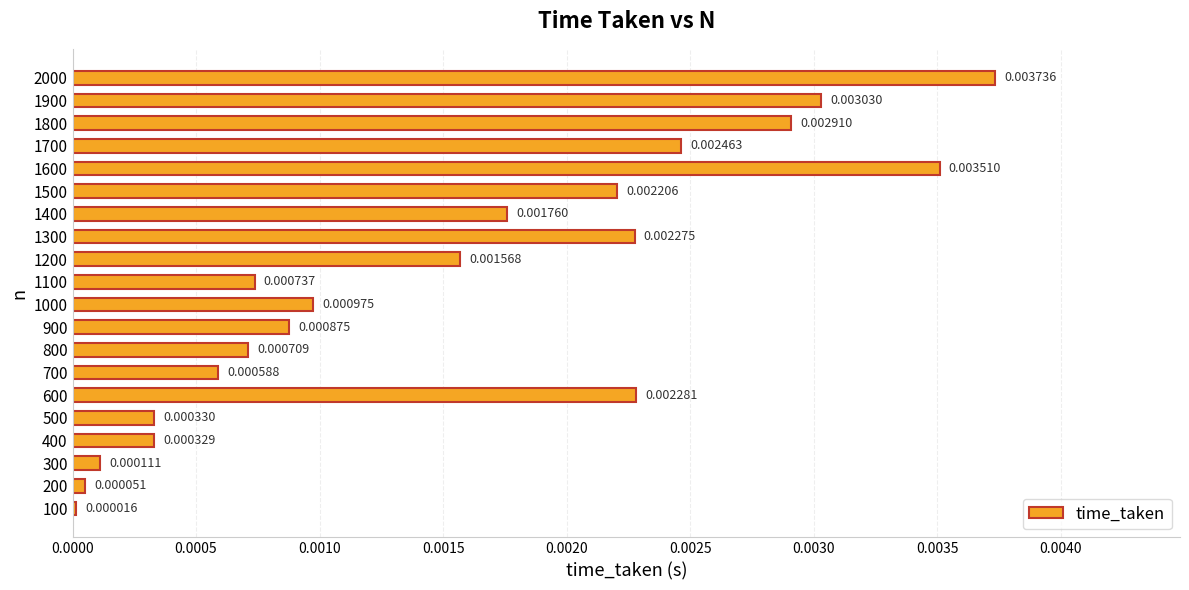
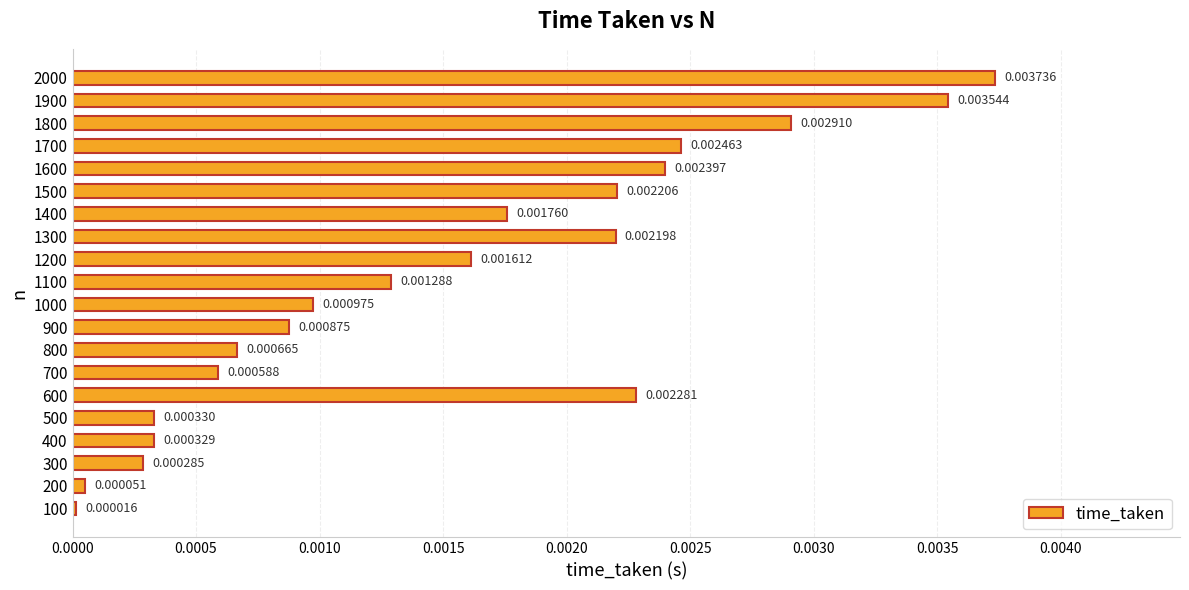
1900: 0.003030 -> 0.003544
1600: 0.003510 -> 0.002397
1300: 0.002275 -> 0.002198
1200: 0.001568 -> 0.001612
1100: 0.000737 -> 0.001288
800: 0.000709 -> 0.000665
300: 0.000111 -> 0.000285
